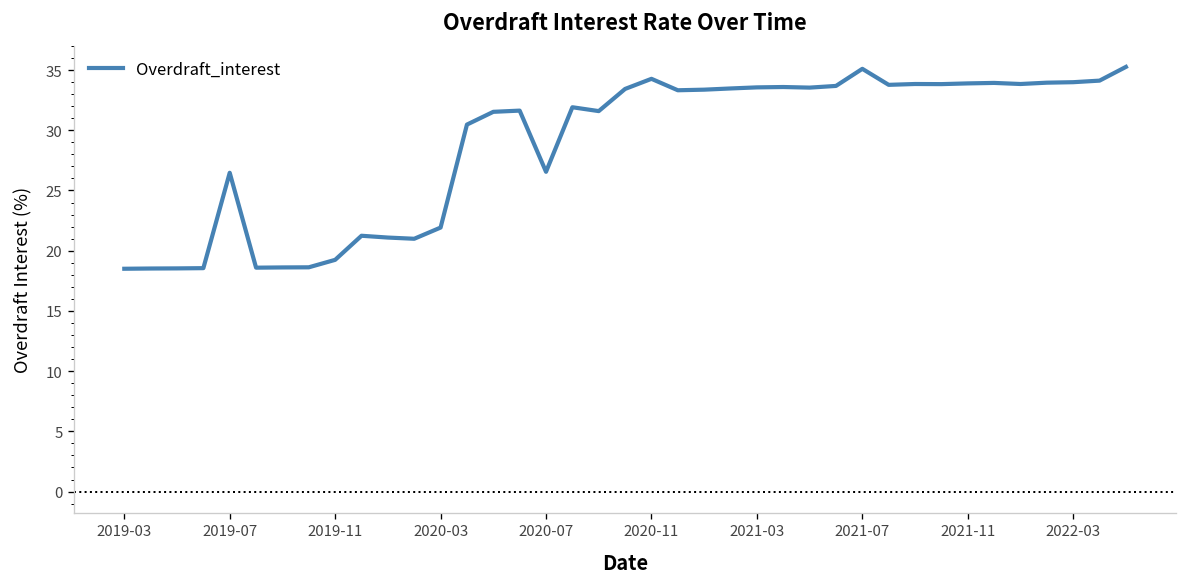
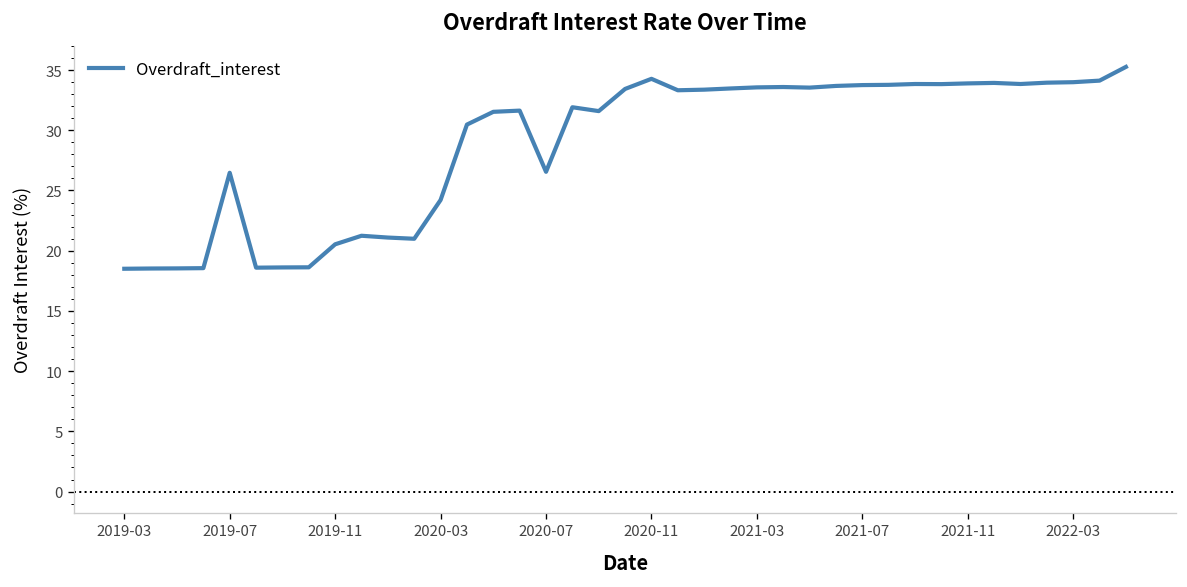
2019-11: 19.2 -> 20.5
2020-03: 21.9 -> 24.2
2021-07: 35.1 -> 33.8
